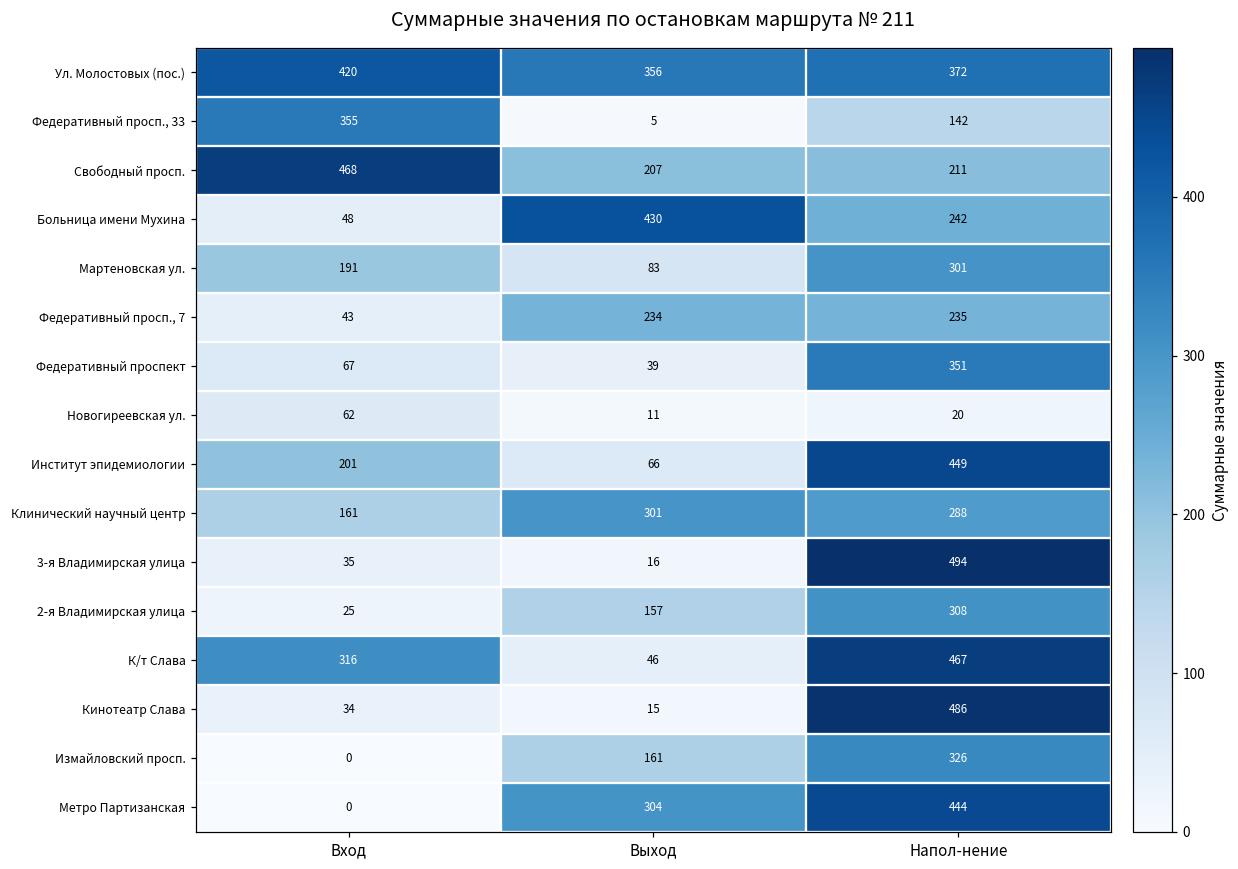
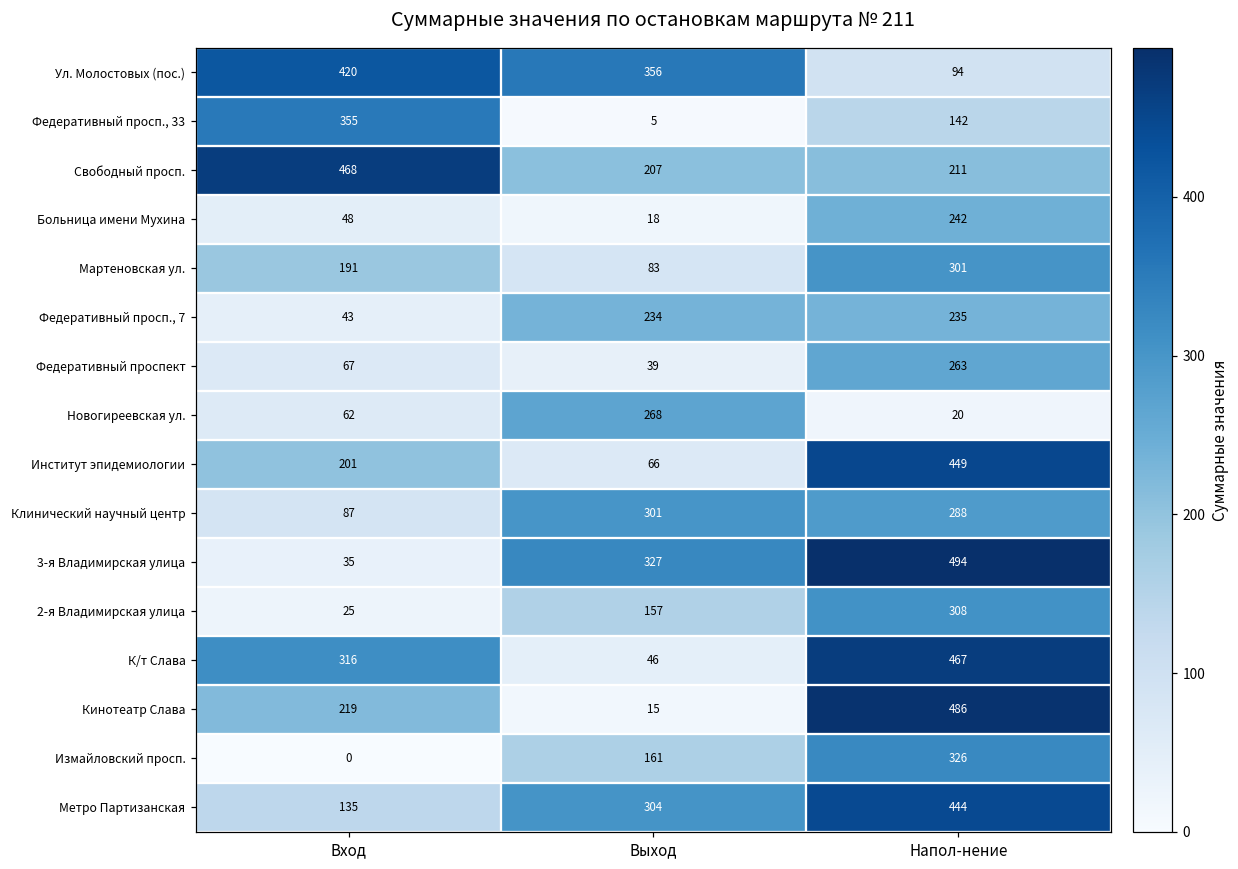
Ул. Молостовых (пос.), Напол-нение: 372 -> 94
Больница имени Мухина, Выход: 430 -> 18
Федеративный проспект, Напол-нение: 351 -> 263
Новогиреевская ул., Выход: 11 -> 268
Клинический научный центр, Вход: 161 -> 87
3-я Владимирская улица, Выход: 16 -> 327
Кинотеатр Слава, Вход: 34 -> 219
Метро Партизанская, Вход: 0 -> 135
